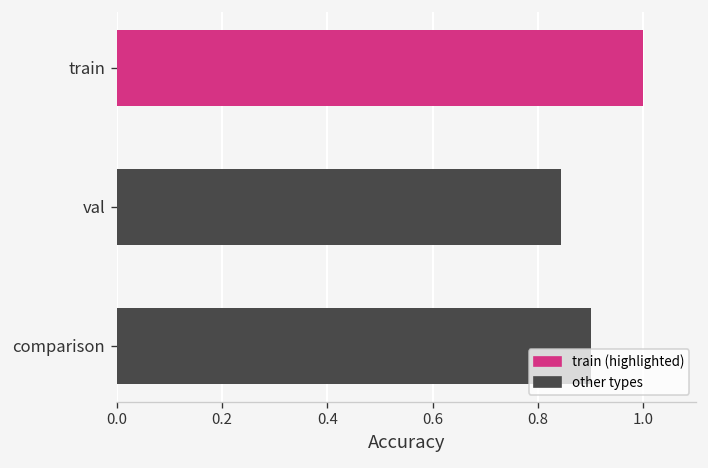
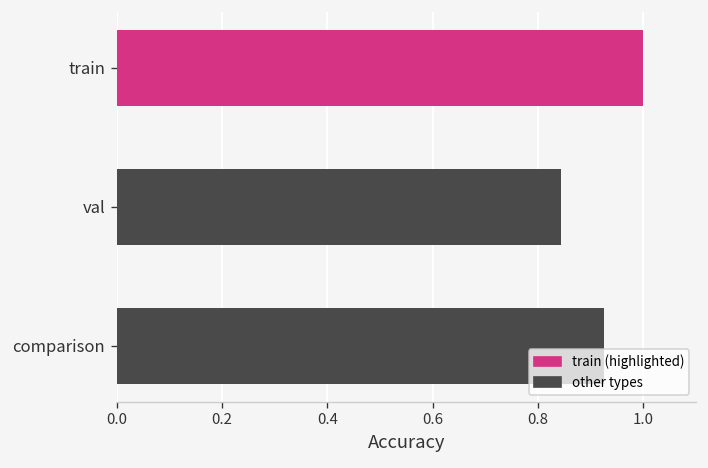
comparison: 0.90 -> 0.93
